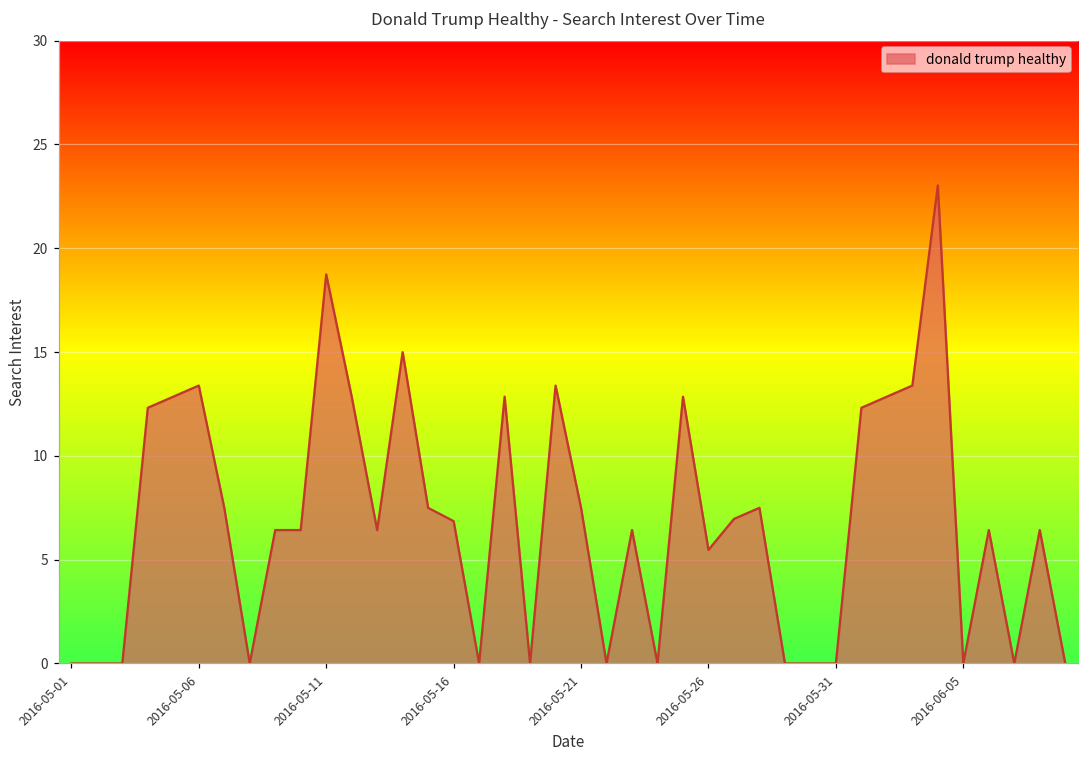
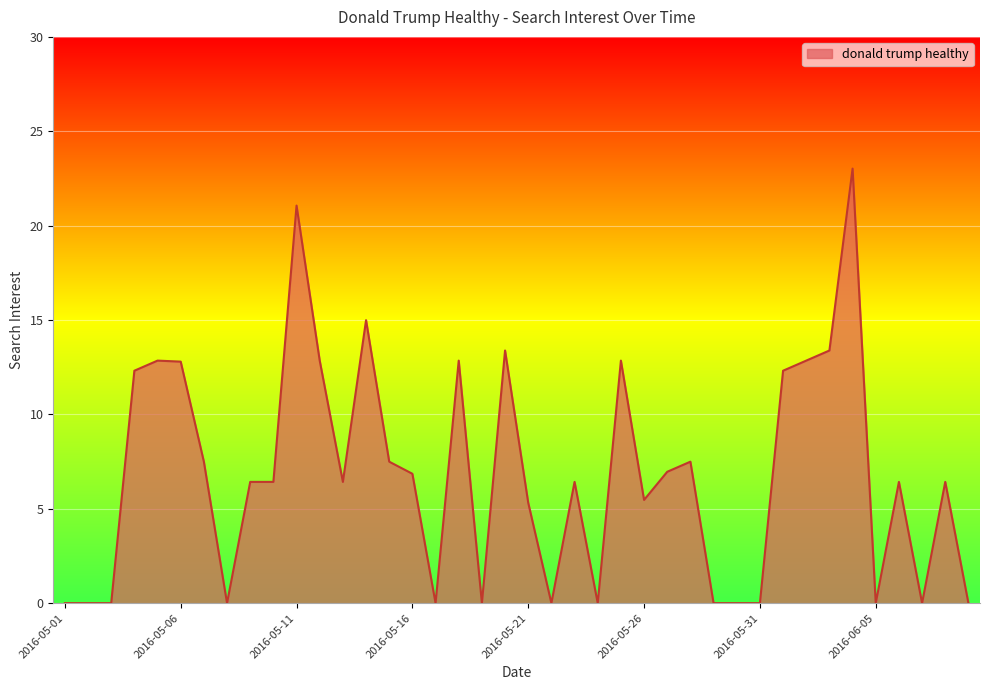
2016-05-06: 13.4 -> 12.8
2016-05-11: 18.7 -> 21.1
2016-05-21: 7.5 -> 5.3
